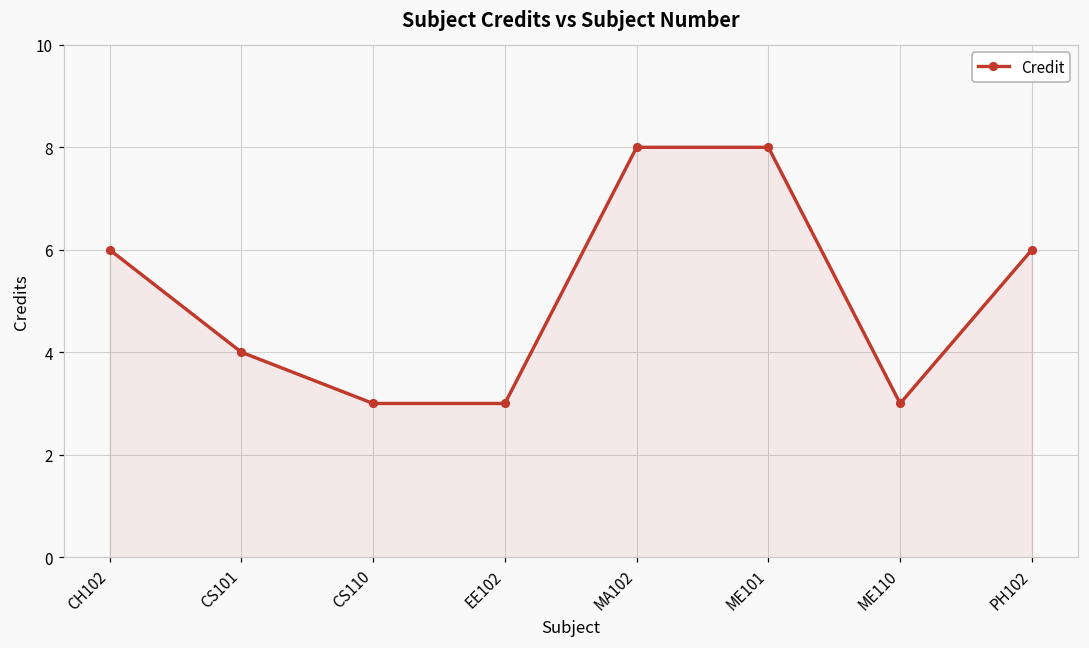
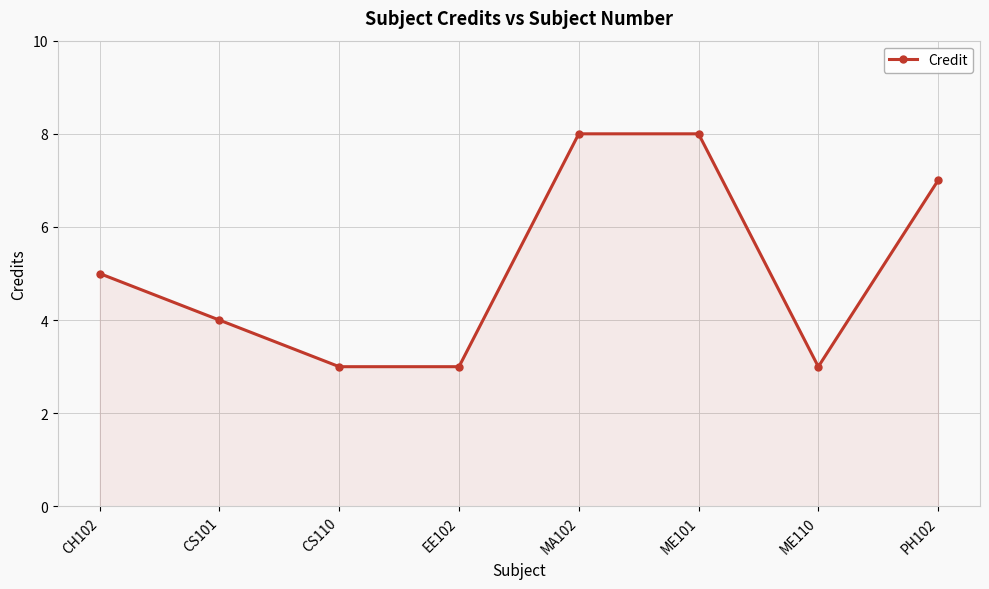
CH102: 6 -> 5
PH102: 6 -> 7
